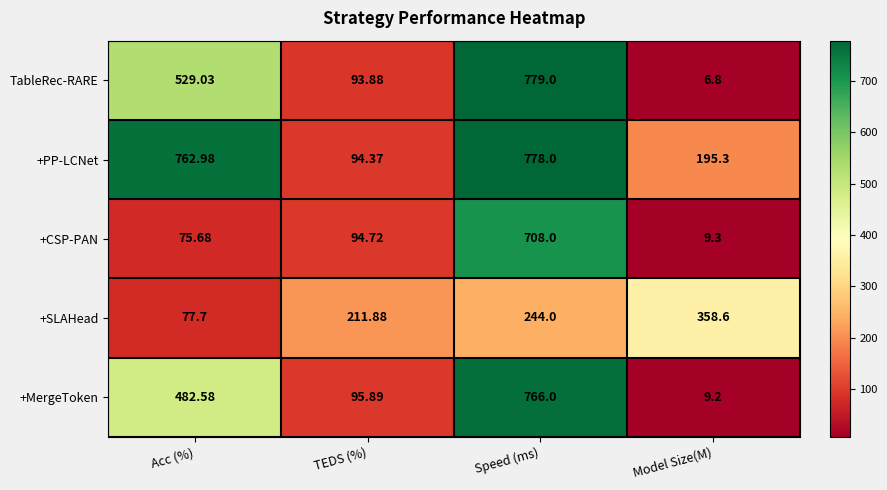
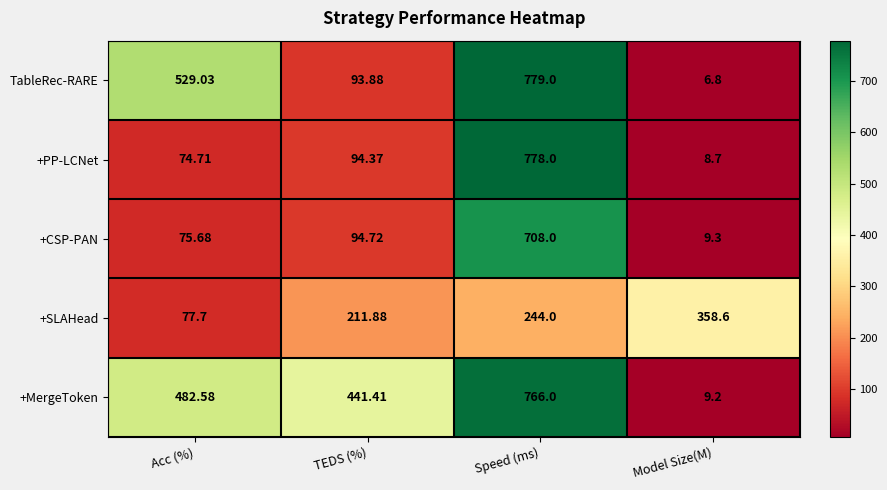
+PP-LCNet, Acc (%): 762.98 -> 74.71
+PP-LCNet, Model Size(M): 195.3 -> 8.7
+MergeToken, TEDS (%): 95.89 -> 441.41
